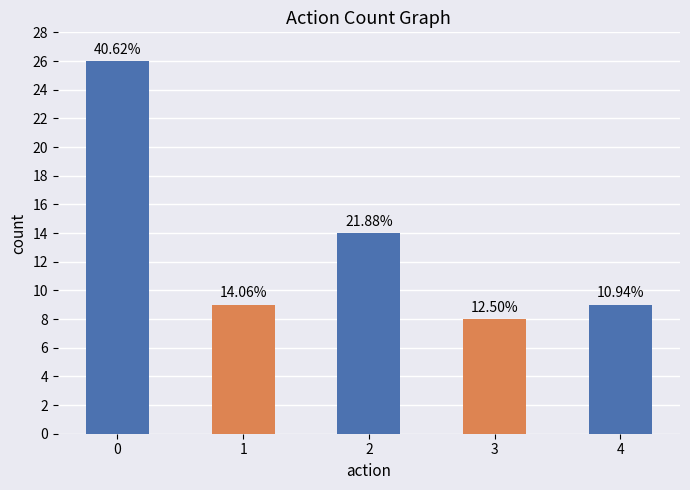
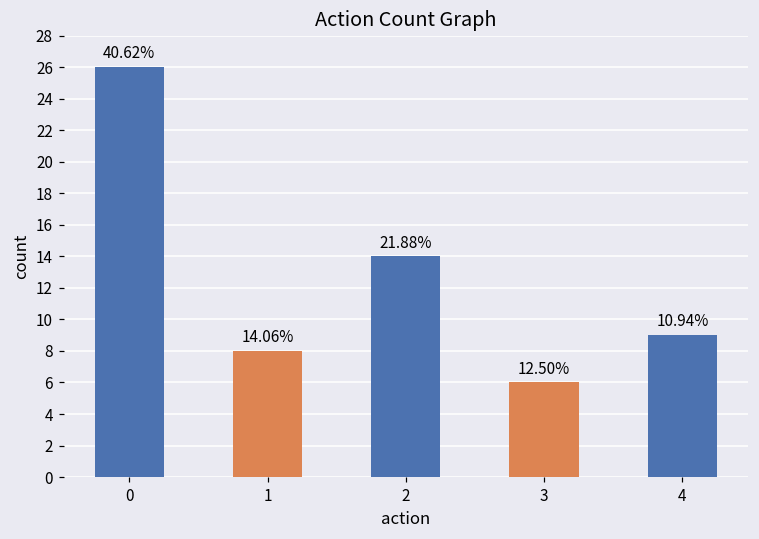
1: 9 -> 8
3: 8 -> 6
